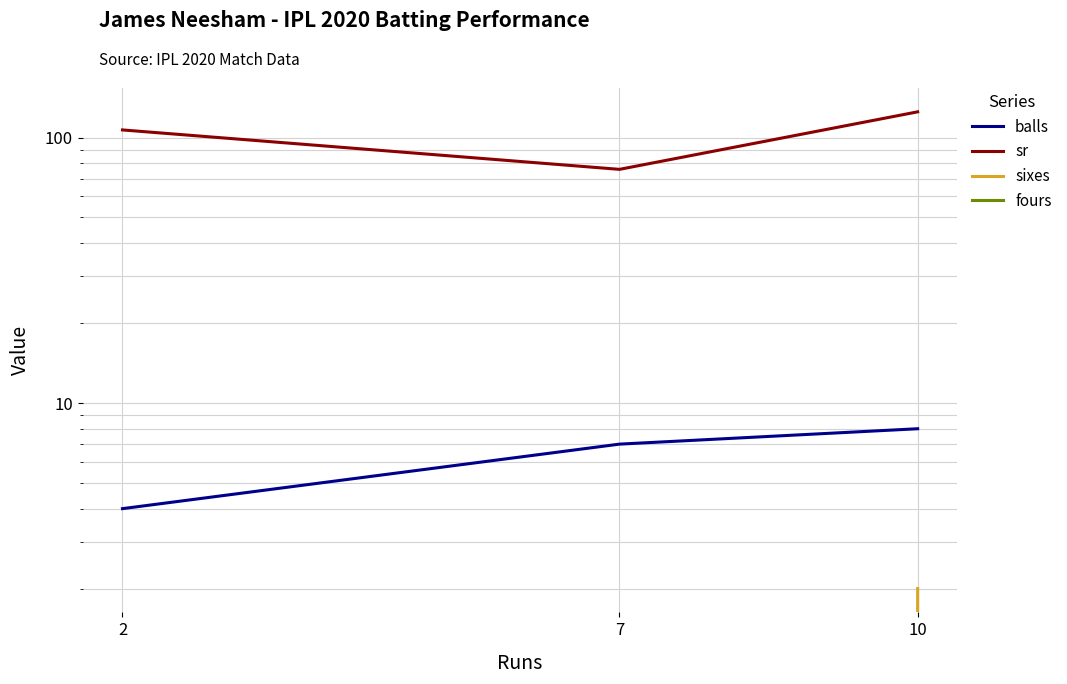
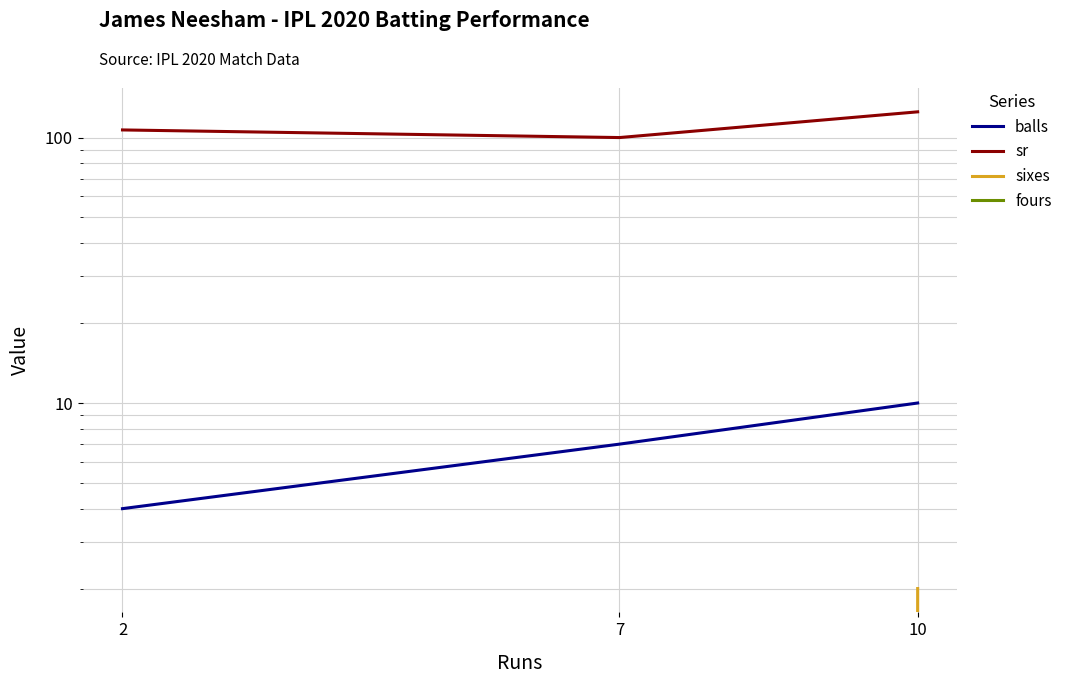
sr, 7: 76 -> 100
balls, 10: 8 -> 10
